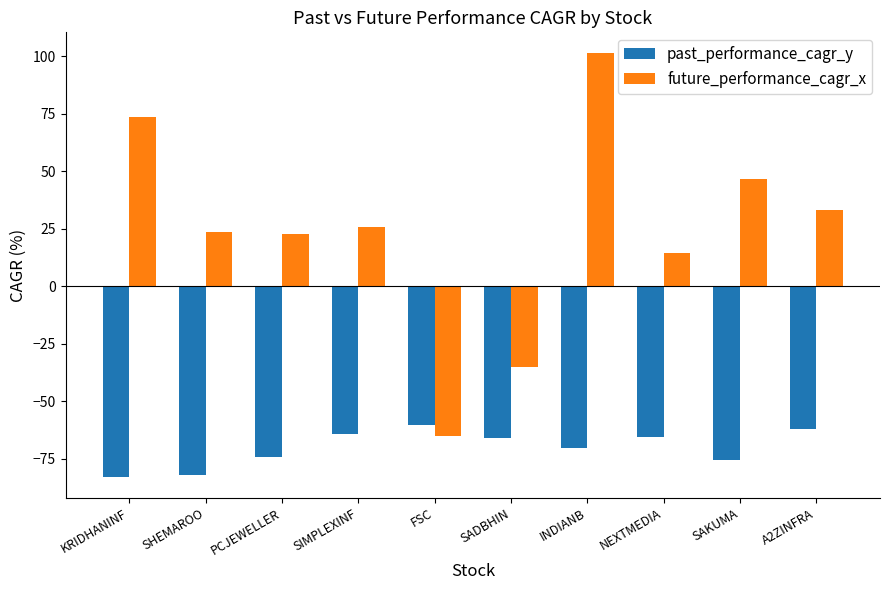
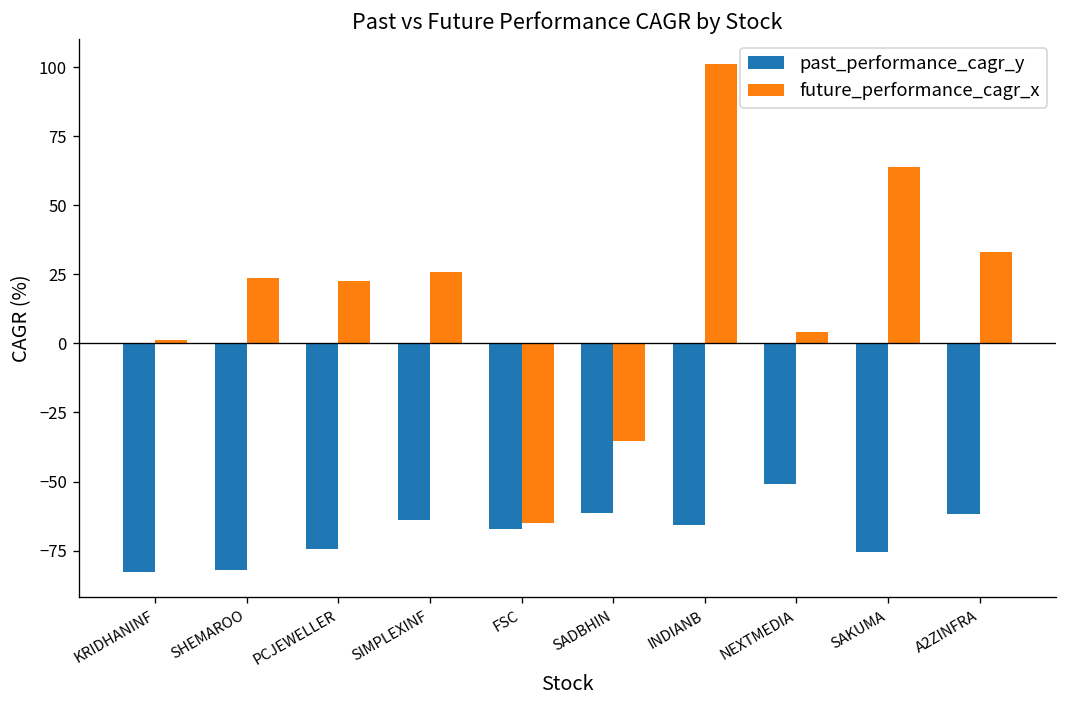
future_performance_cagr_x, KRIDHANINF: 73 -> 1
past_performance_cagr_y, FSC: -60 -> -67
past_performance_cagr_y, SADBHIN: -66 -> -61
past_performance_cagr_y, INDIANB: -70 -> -66
past_performance_cagr_y, NEXTMEDIA: -66 -> -51
future_performance_cagr_x, NEXTMEDIA: 15 -> 4
future_performance_cagr_x, SAKUMA: 47 -> 64
